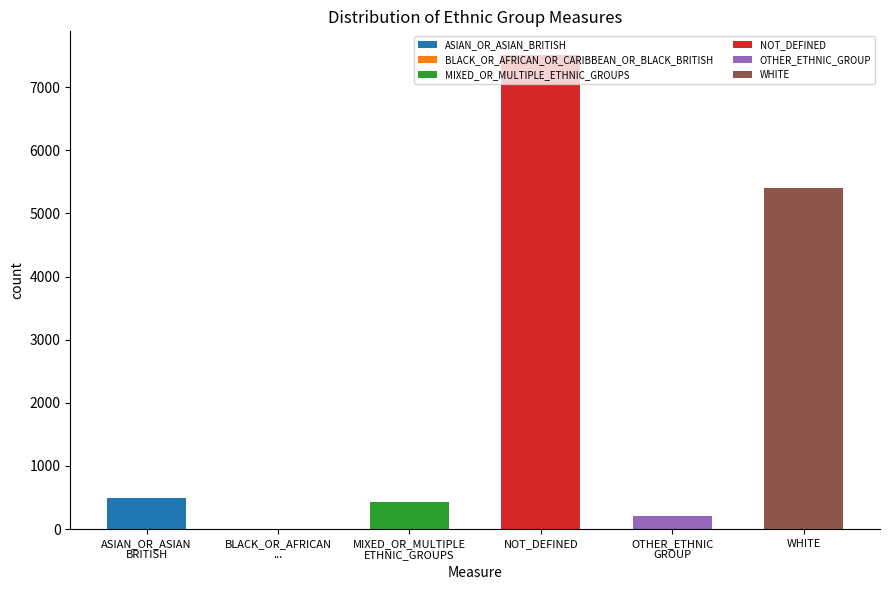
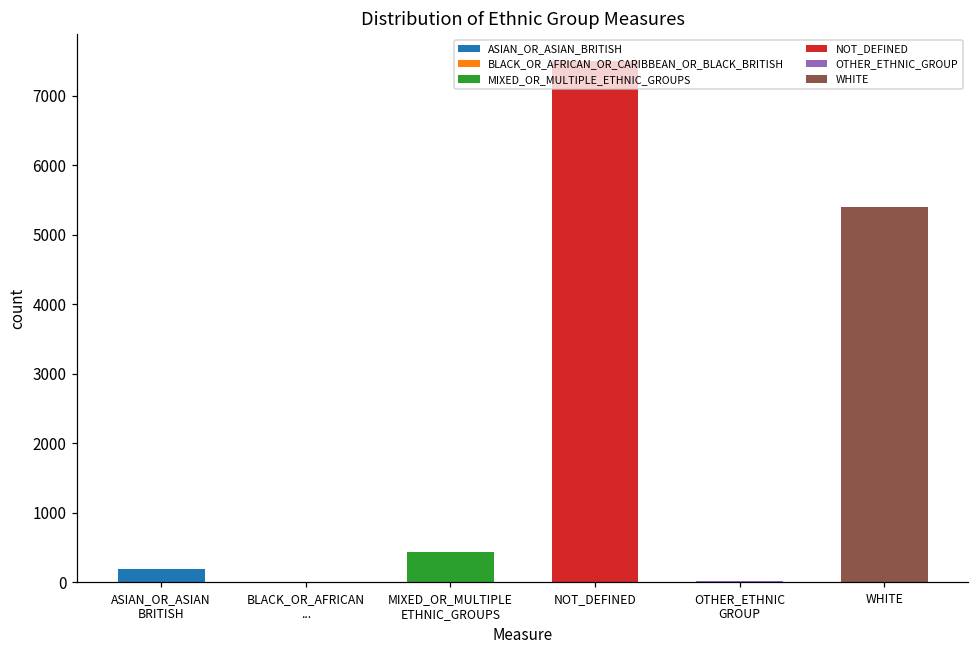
ASIAN_OR_ASIAN BRITISH: 500 -> 200
OTHER_ETHNIC GROUP: 200 -> 0
